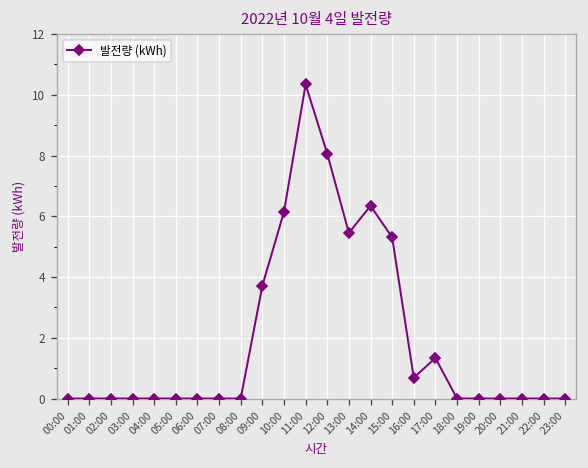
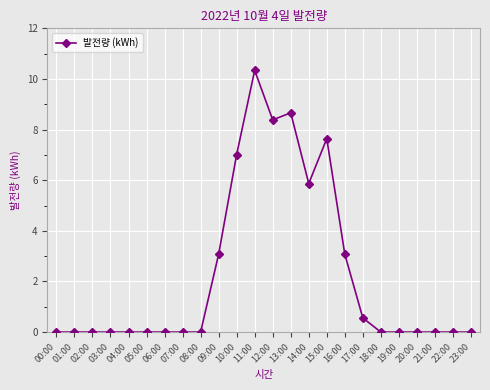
09:00: 3.7 -> 3.1
10:00: 6.1 -> 7.0
12:00: 8.1 -> 8.4
13:00: 5.5 -> 8.7
14:00: 6.3 -> 5.9
15:00: 5.3 -> 7.6
16:00: 0.7 -> 3.1
17:00: 1.3 -> 0.6
